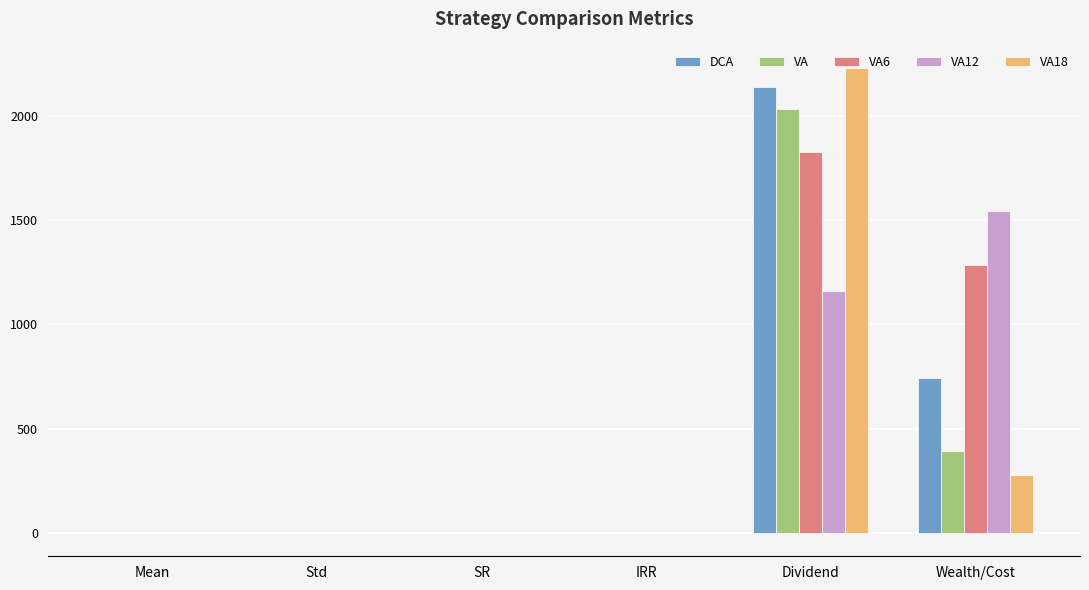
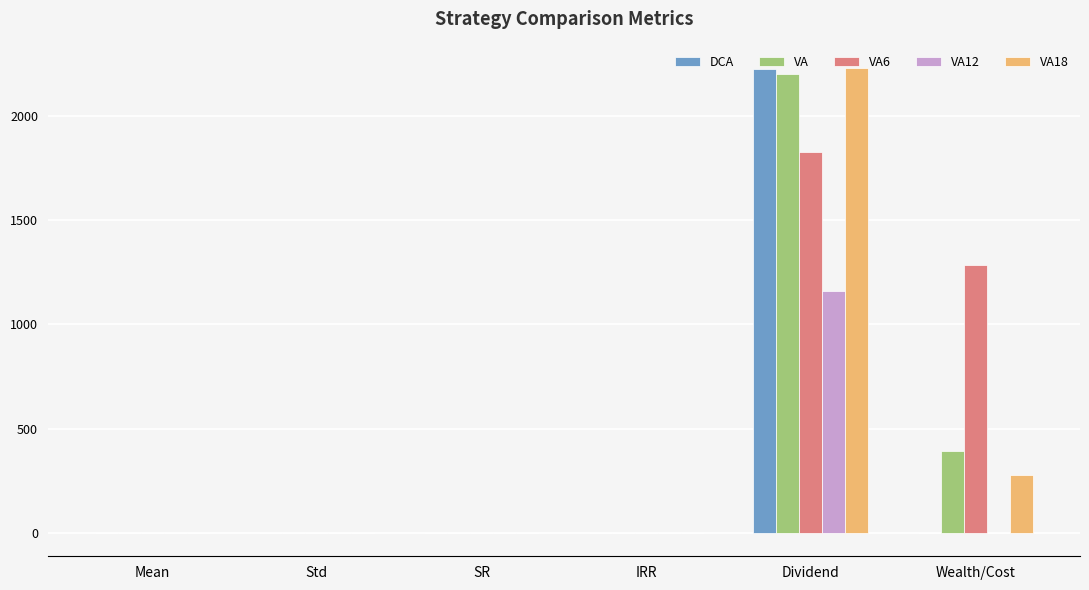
DCA, Dividend: 2140 -> 2220
VA, Dividend: 2030 -> 2200
DCA, Wealth/Cost: 740 -> 0
VA12, Wealth/Cost: 1540 -> 0
